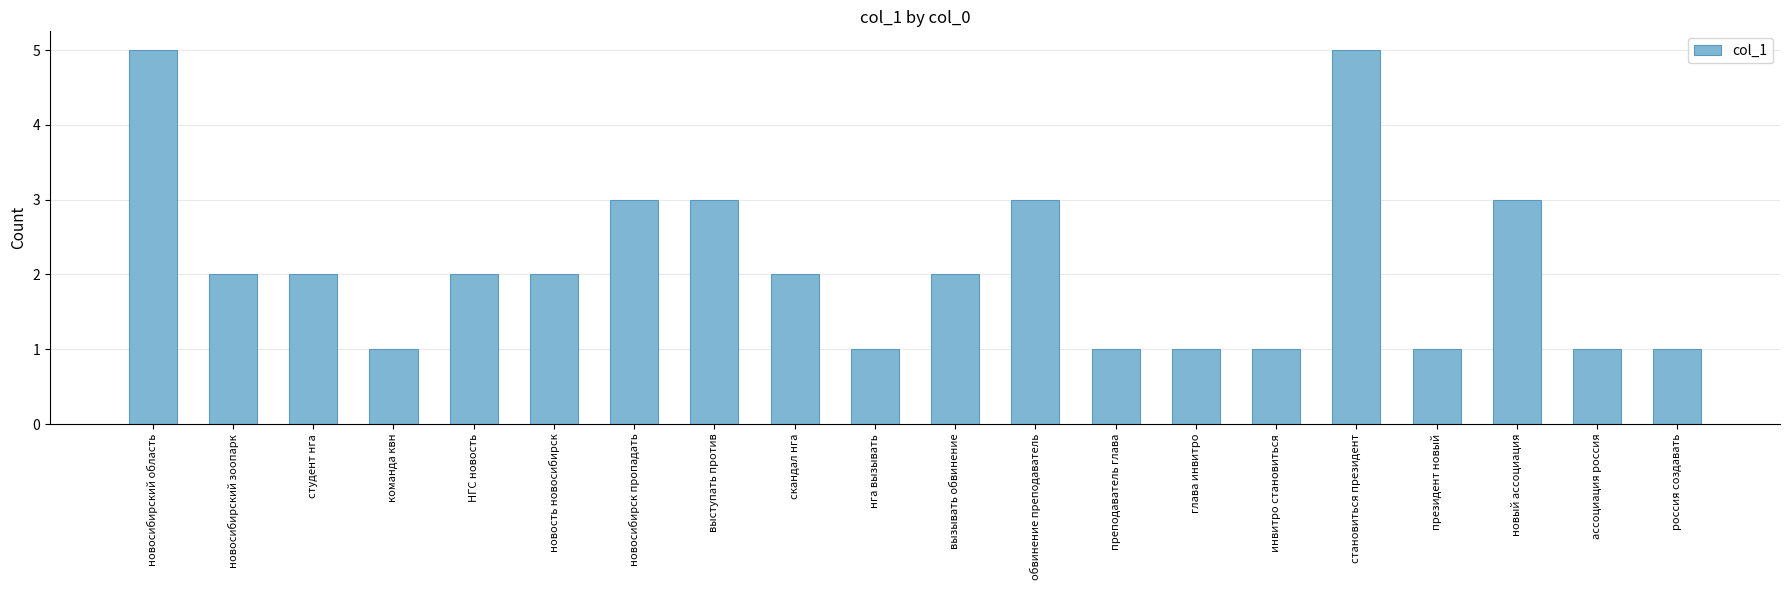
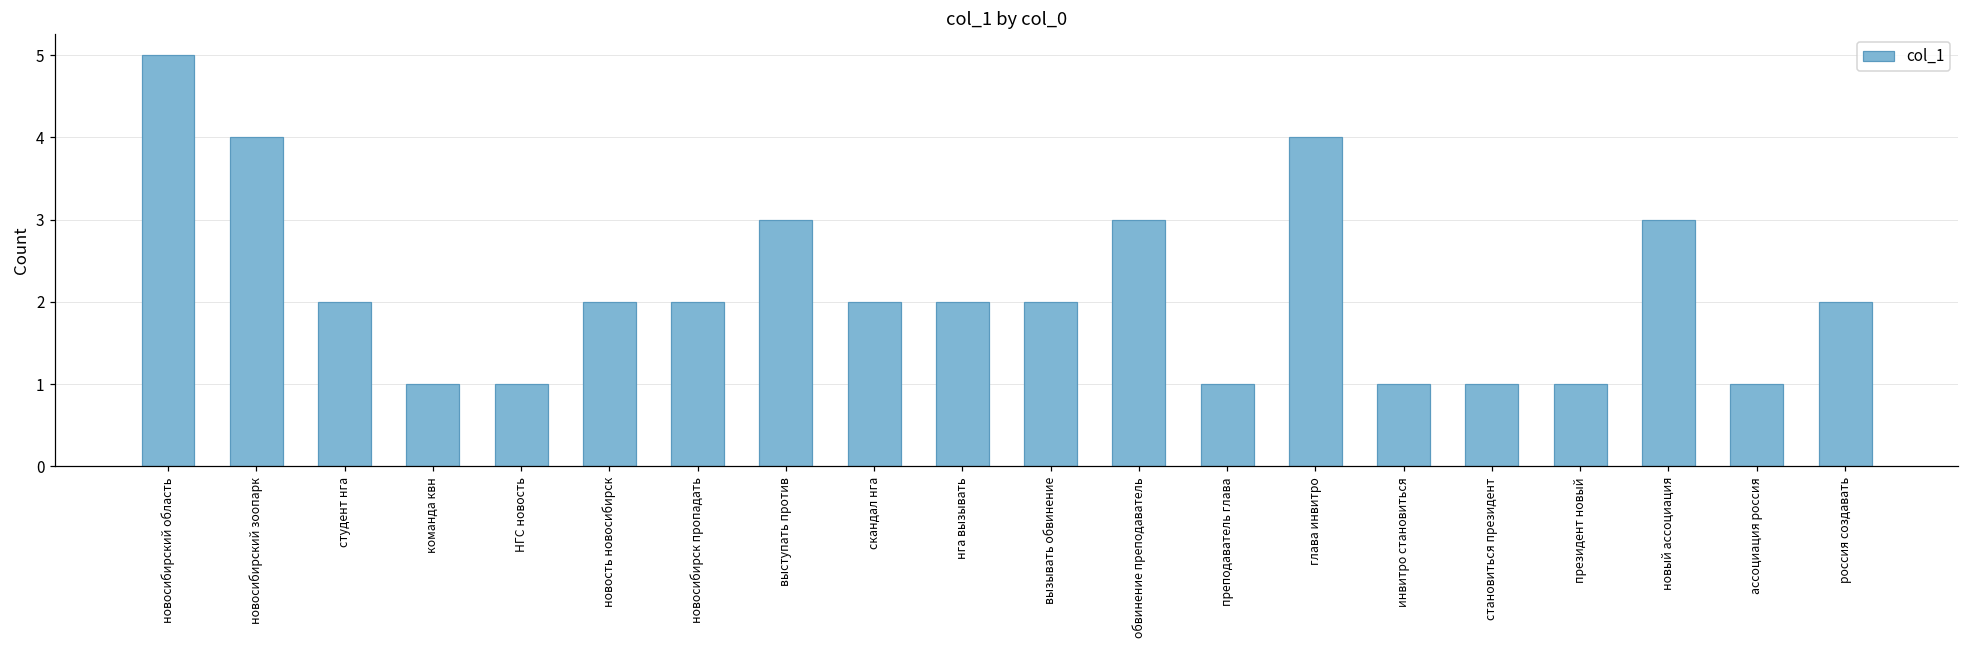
новосибирский зоопарк: 2 -> 4
НГС новость: 2 -> 1
новосибирск пропадать: 3 -> 2
нга вызывать: 1 -> 2
глава инвитро: 1 -> 4
становиться президент: 5 -> 1
россия создавать: 1 -> 2
